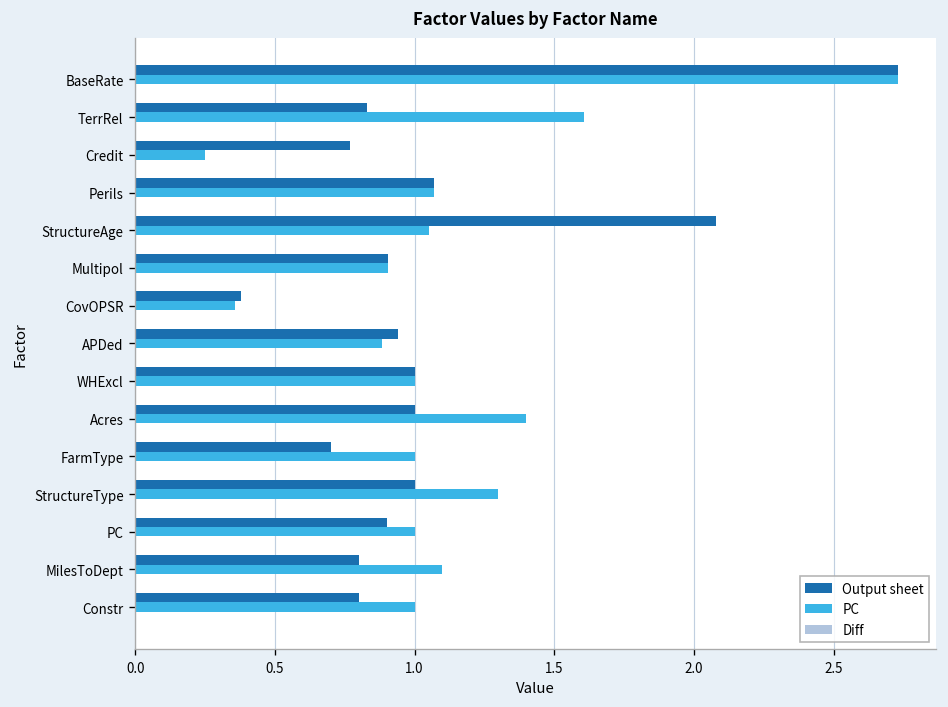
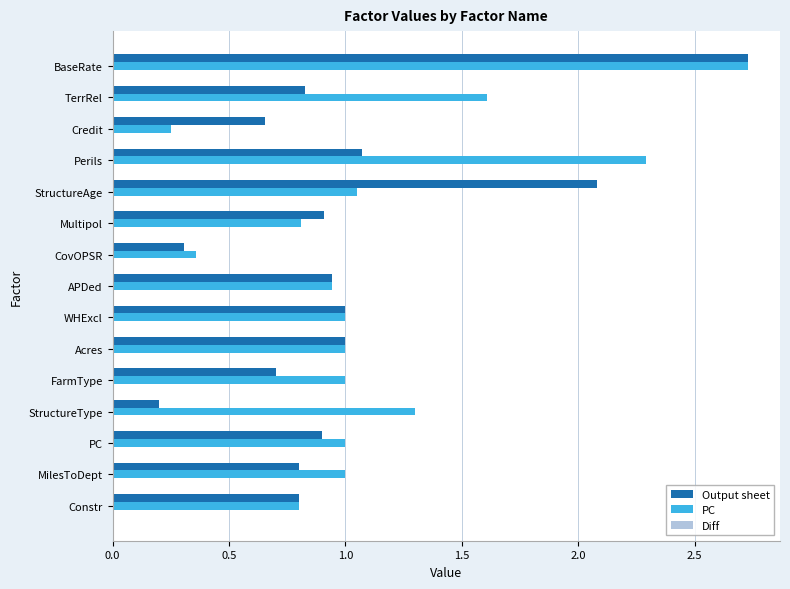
Output sheet, Credit: 0.77 -> 0.66
PC, Perils: 1.07 -> 2.29
PC, Multipol: 0.91 -> 0.81
Output sheet, CovOPSR: 0.38 -> 0.31
PC, APDed: 0.88 -> 0.94
PC, Acres: 1.4 -> 1.0
Output sheet, StructureType: 1.0 -> 0.2
PC, MilesToDept: 1.1 -> 1.0
PC, Constr: 1.0 -> 0.8
